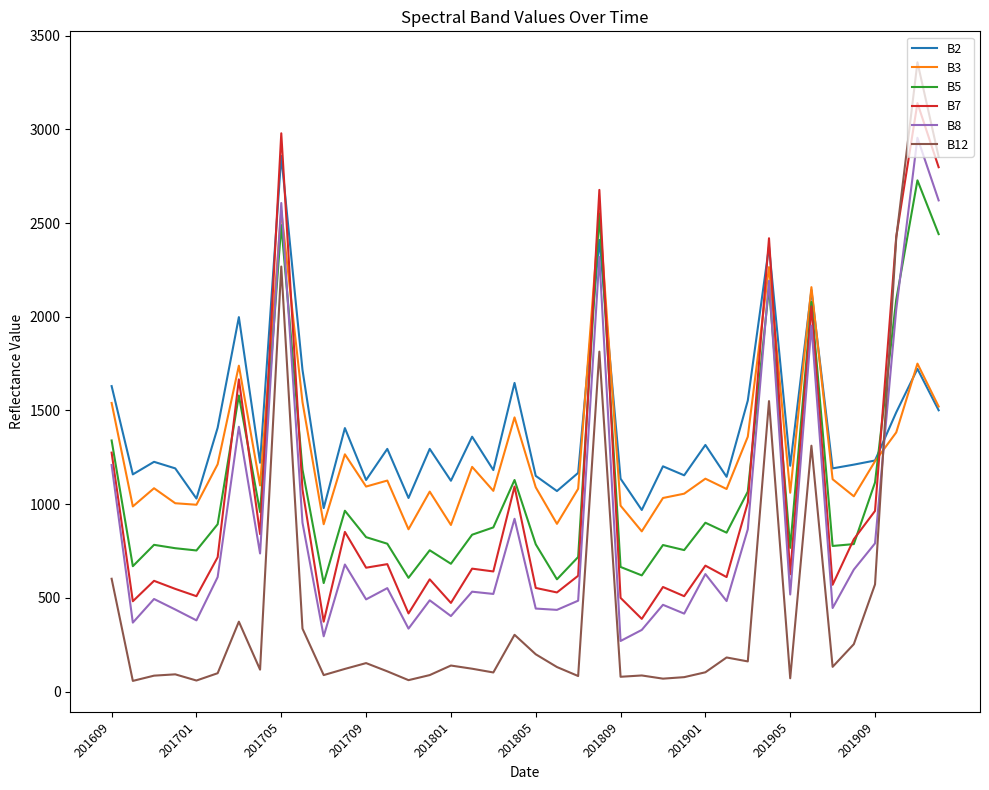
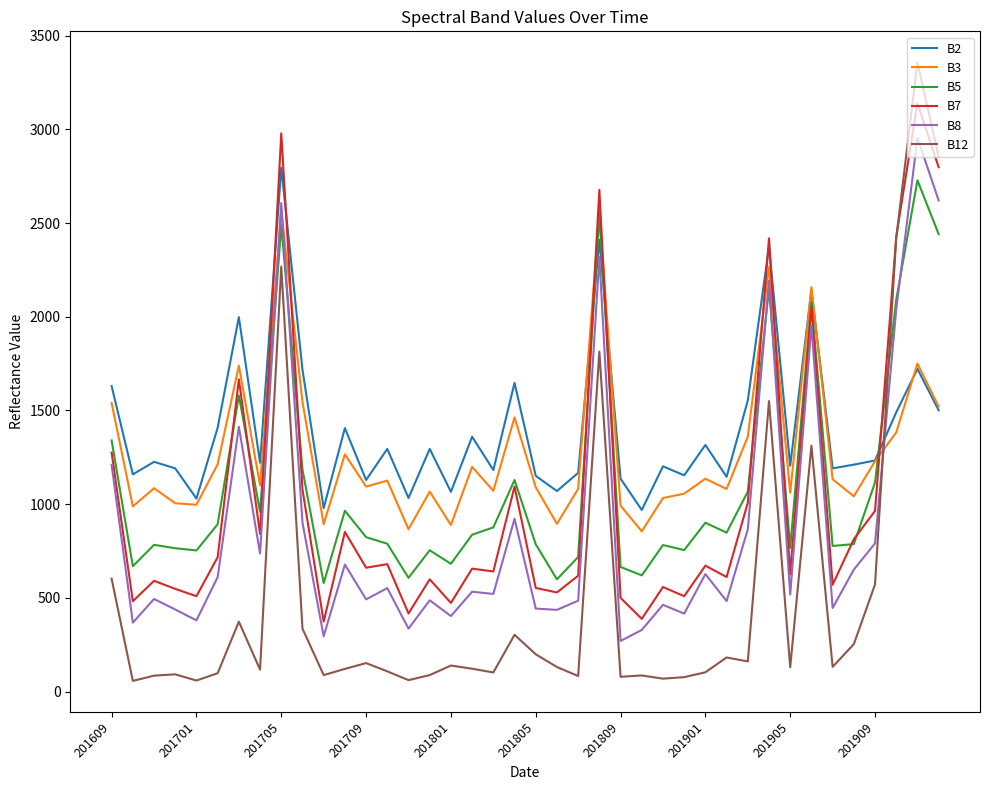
B2, 201705: 2860 -> 2800
B2, 201801: 1130 -> 1070
B12, 201905: 70 -> 130
